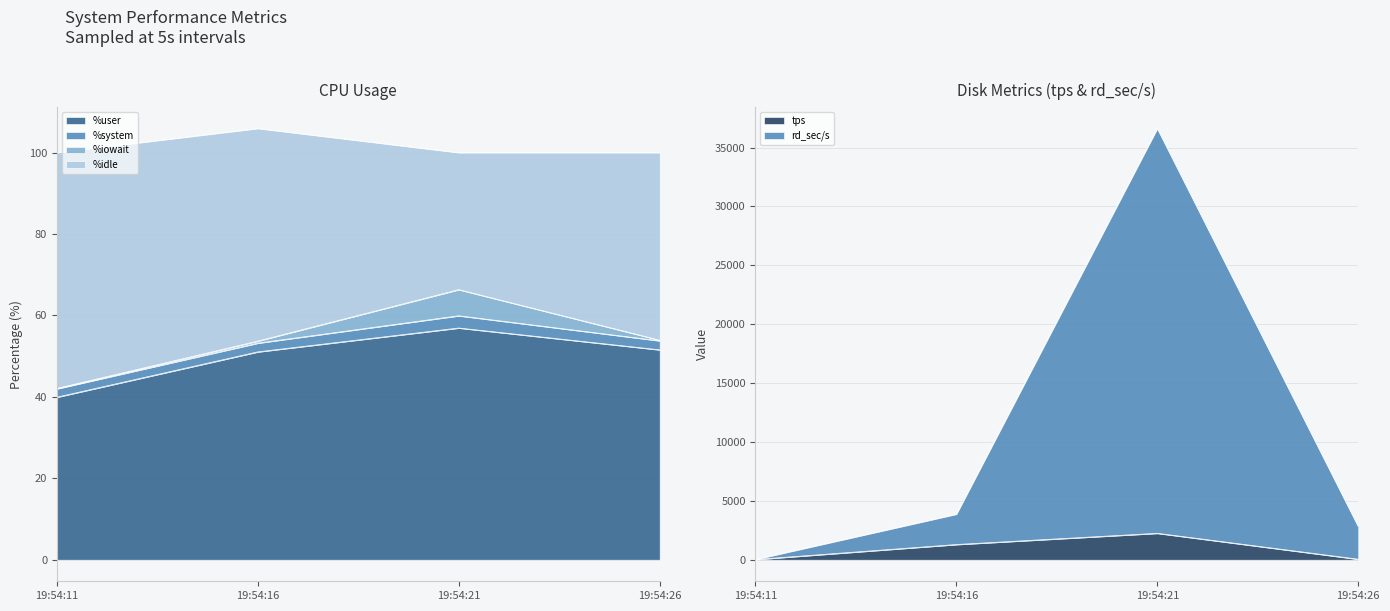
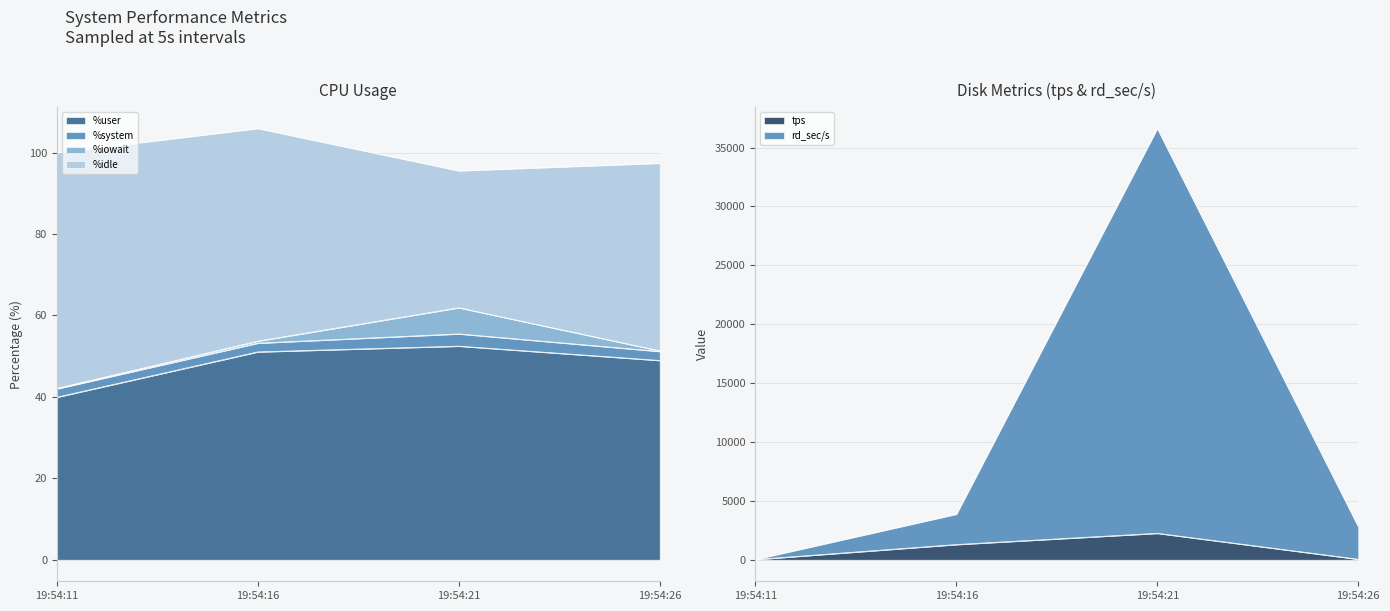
CPU Usage, %user, 19:54:21: 57 -> 52
CPU Usage, %user, 19:54:26: 52 -> 49
